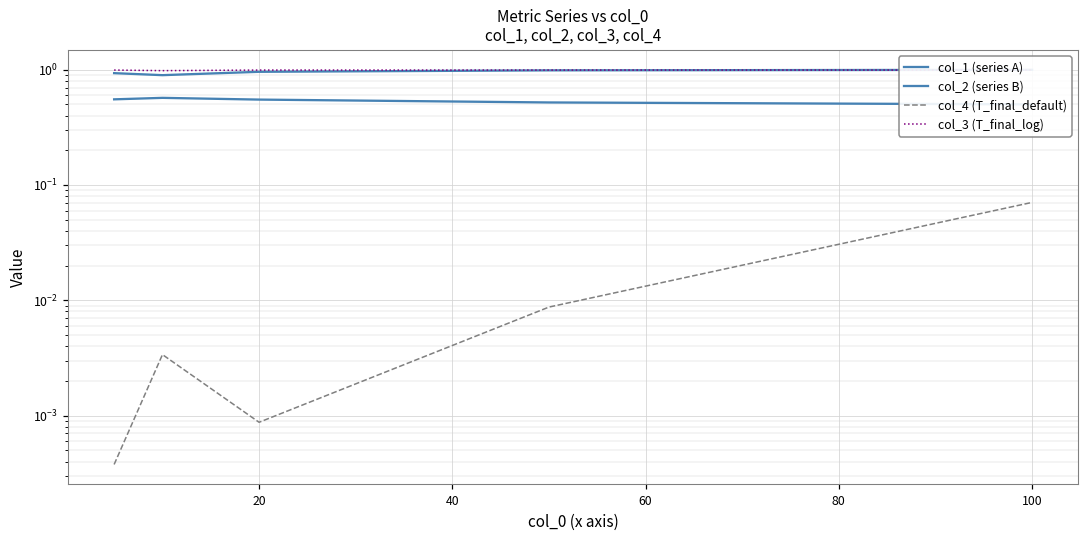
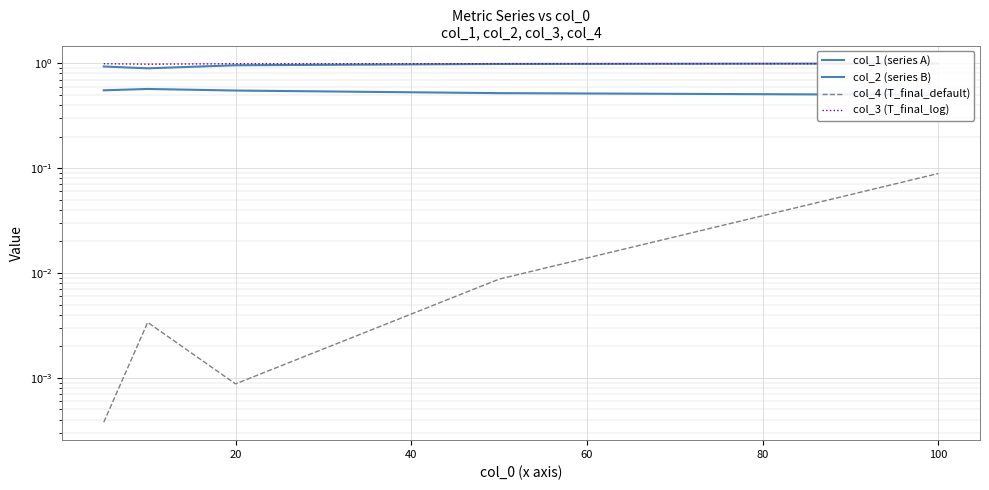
col_4 (T_final_default), 100: 0.07 -> 0.09
